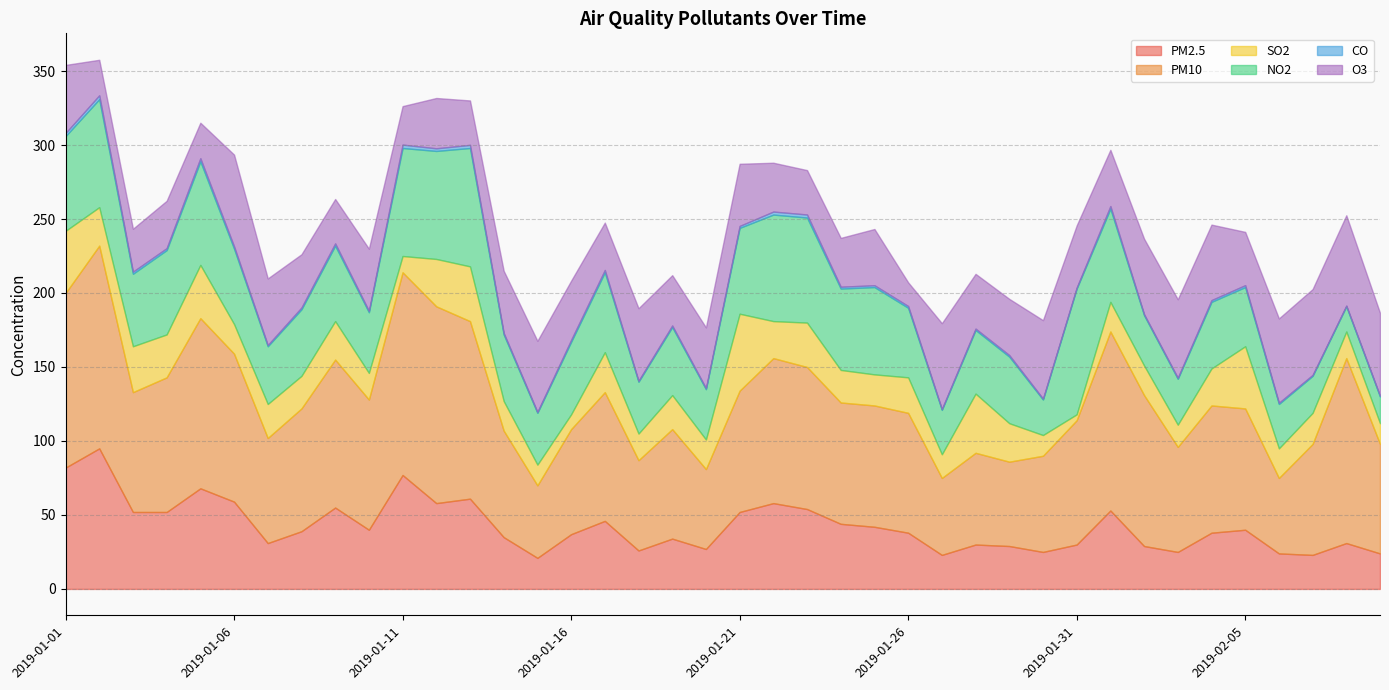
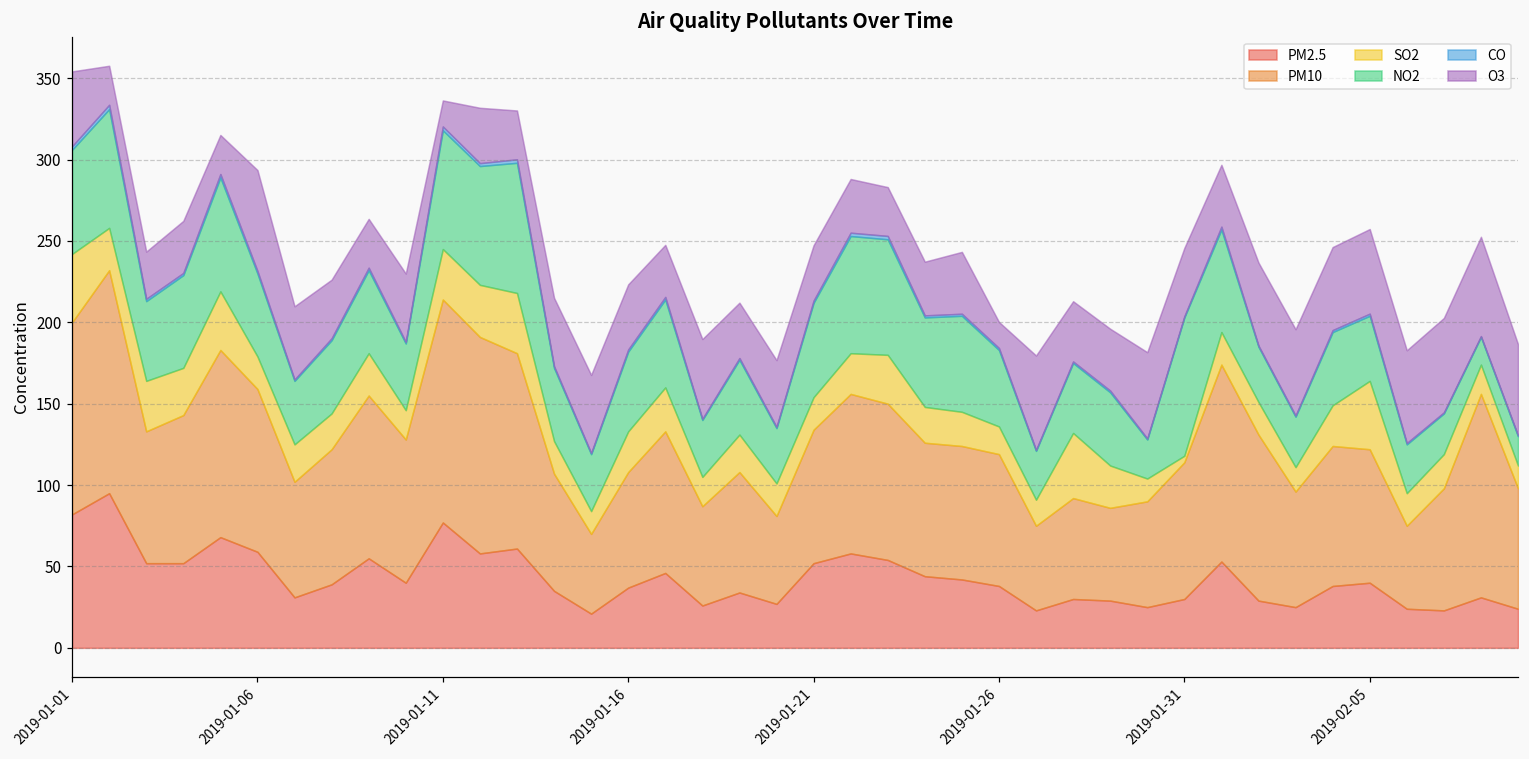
SO2, 2019-01-11: 11 -> 31
O3, 2019-01-11: 26 -> 16
SO2, 2019-01-16: 10 -> 25
SO2, 2019-01-21: 52 -> 20
O3, 2019-01-21: 42 -> 34
SO2, 2019-01-26: 24 -> 17
O3, 2019-02-05: 36 -> 52
